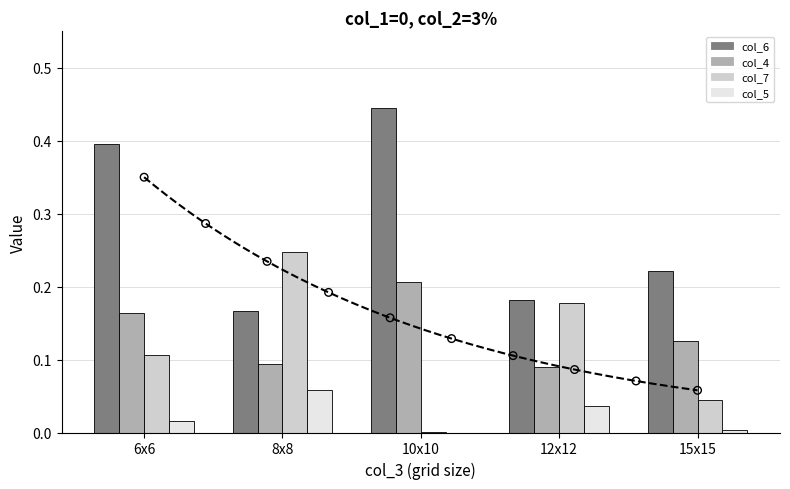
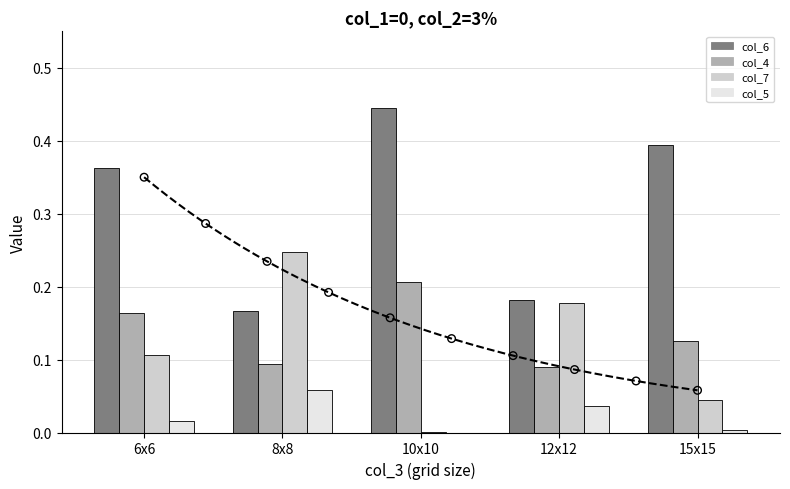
col_6, 6x6: 0.40 -> 0.36
col_6, 15x15: 0.22 -> 0.39
